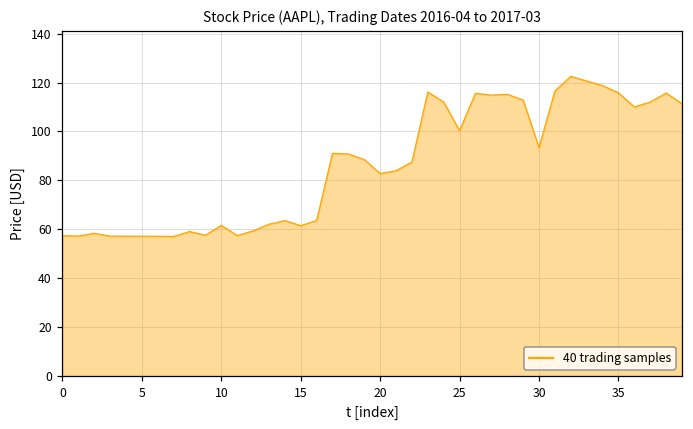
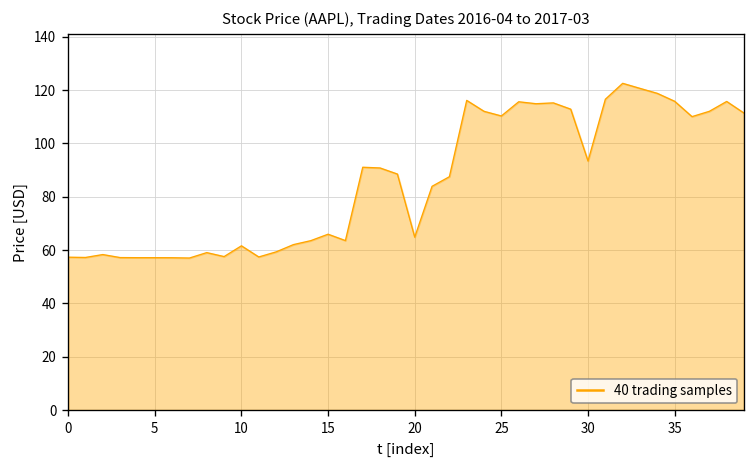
15: 61 -> 66
20: 83 -> 65
25: 100 -> 110
